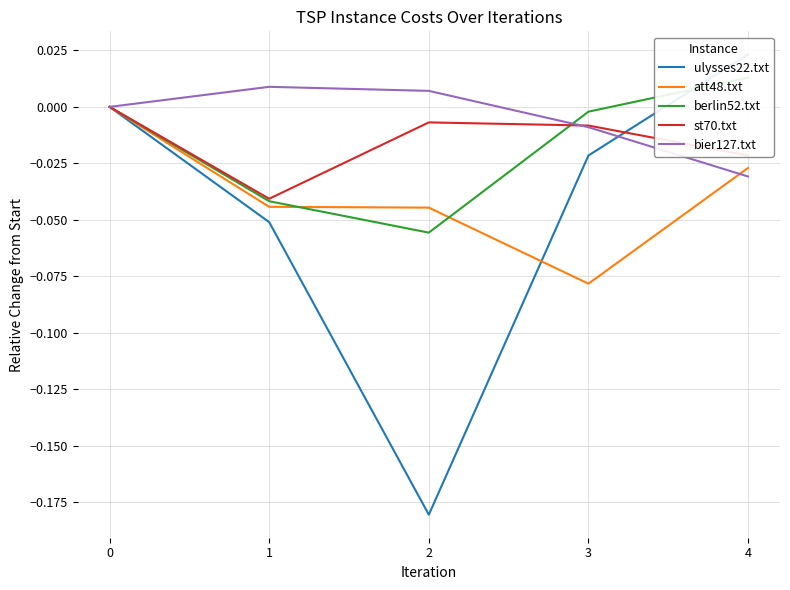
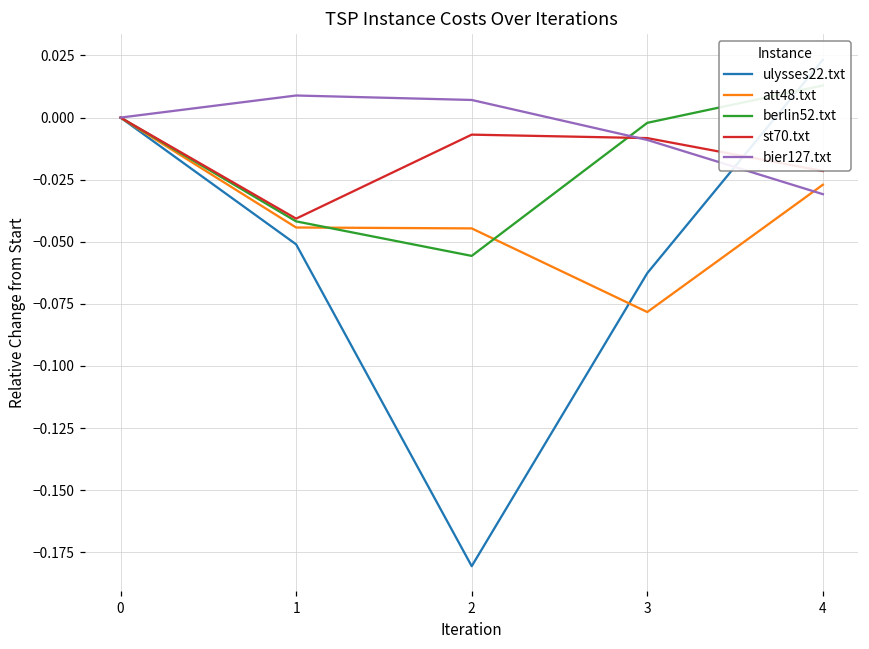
ulysses22.txt, 3: -0.022 -> -0.063
